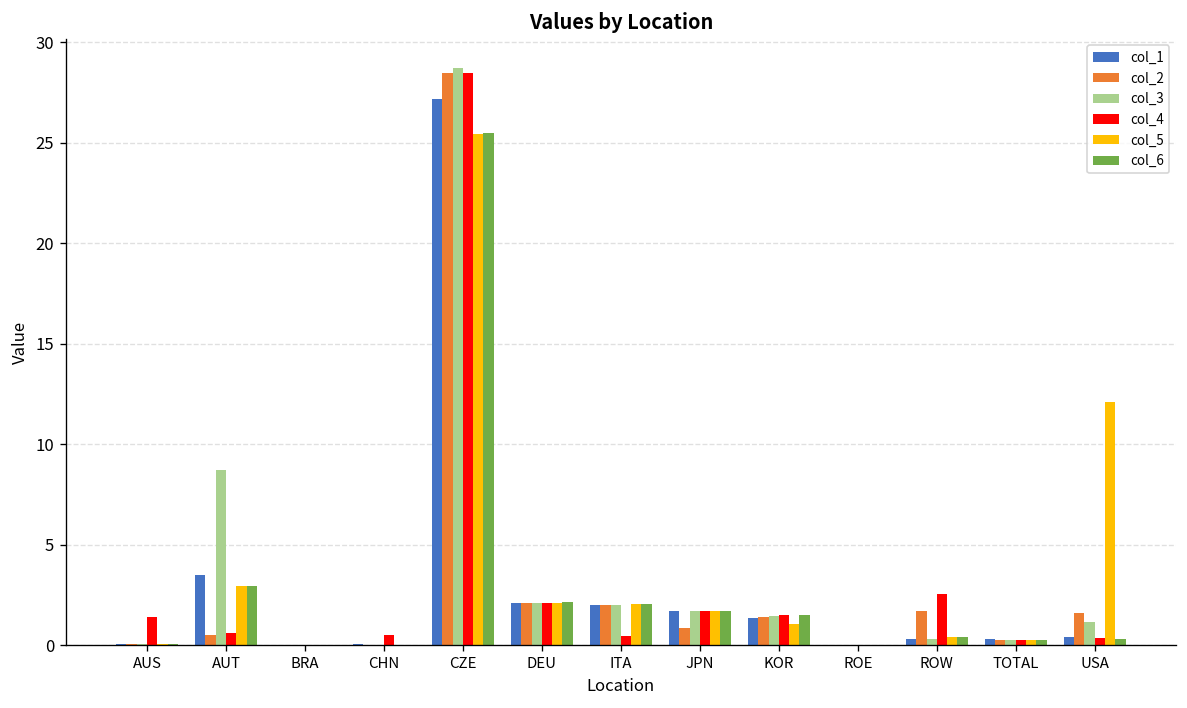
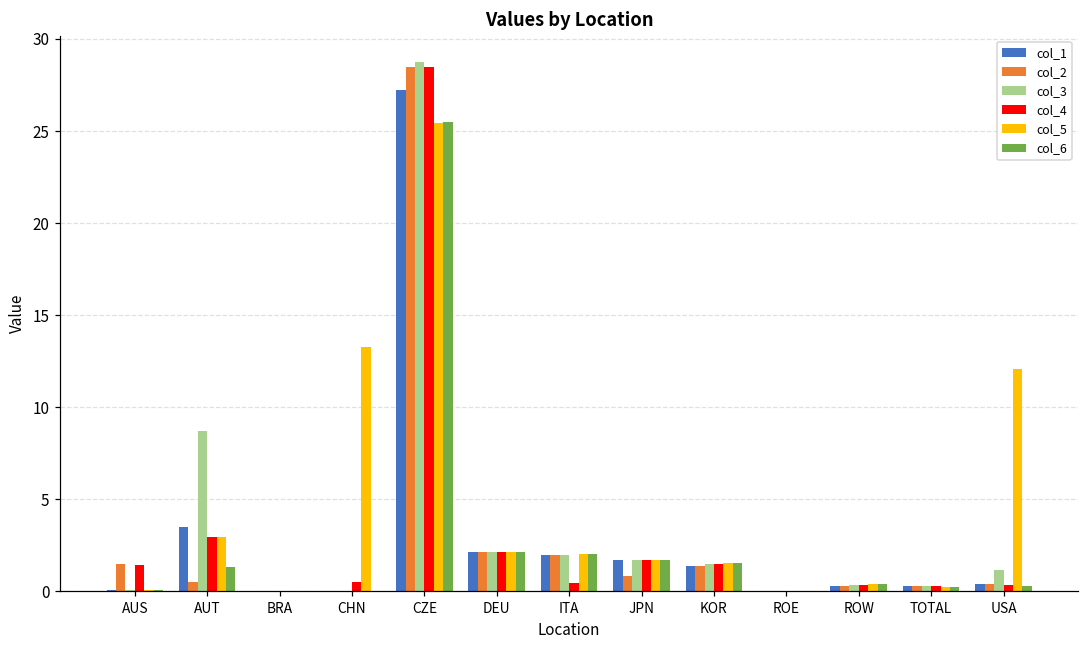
col_2, AUS: 0.1 -> 1.5
col_4, AUT: 0.6 -> 3.0
col_6, AUT: 3.0 -> 1.3
col_5, CHN: 0.0 -> 13.3
col_5, KOR: 1.1 -> 1.5
col_2, ROW: 1.7 -> 0.3
col_4, ROW: 2.6 -> 0.4
col_2, USA: 1.6 -> 0.4
